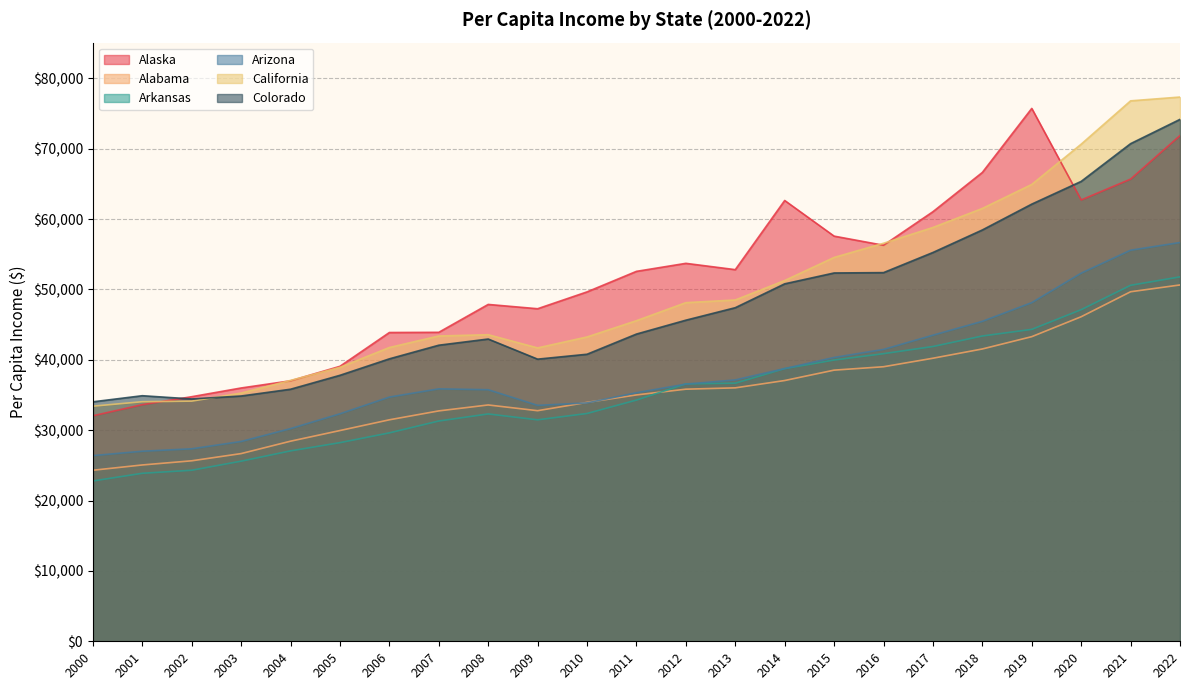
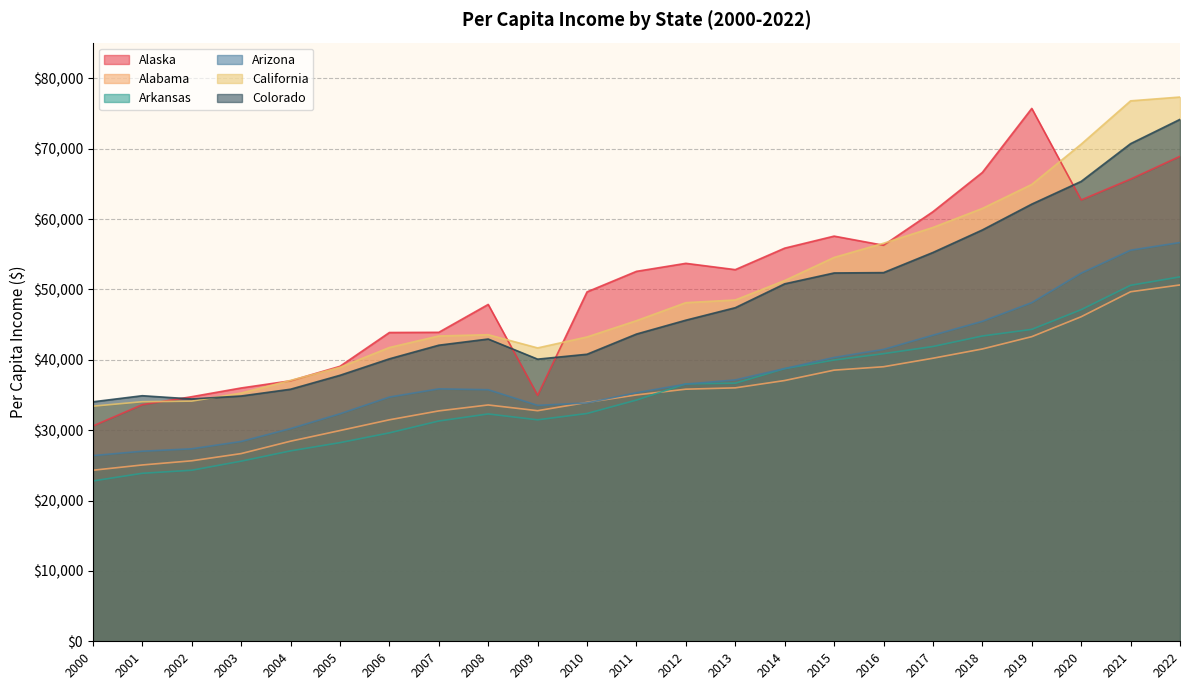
Alaska, 2000: $32,000 -> $31,000
Alaska, 2009: $47,000 -> $35,000
Alaska, 2014: $63,000 -> $56,000
Alaska, 2022: $72,000 -> $69,000
